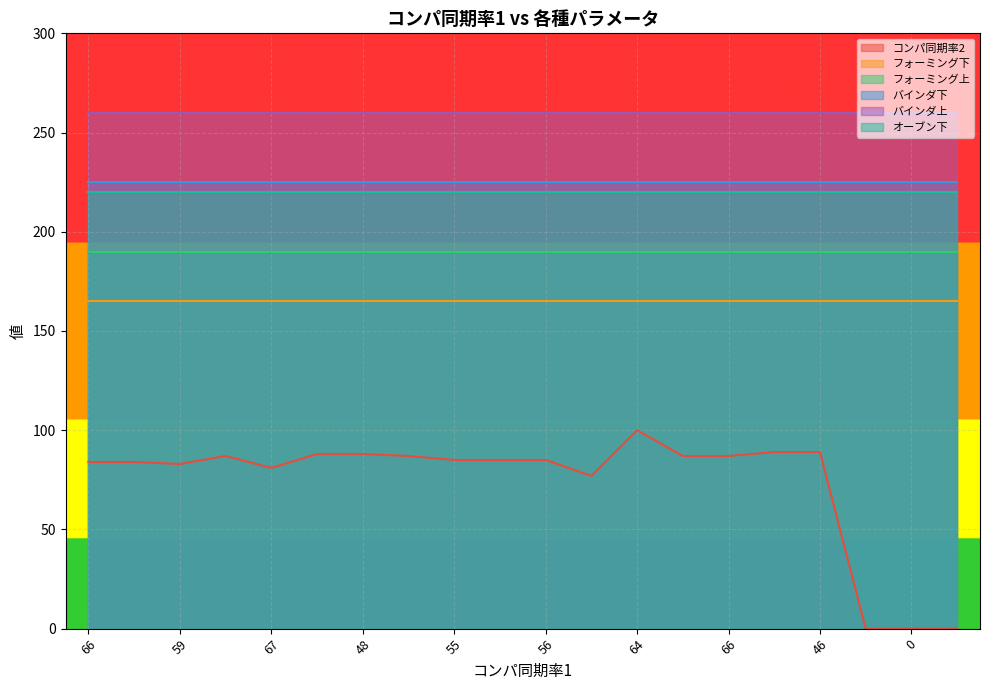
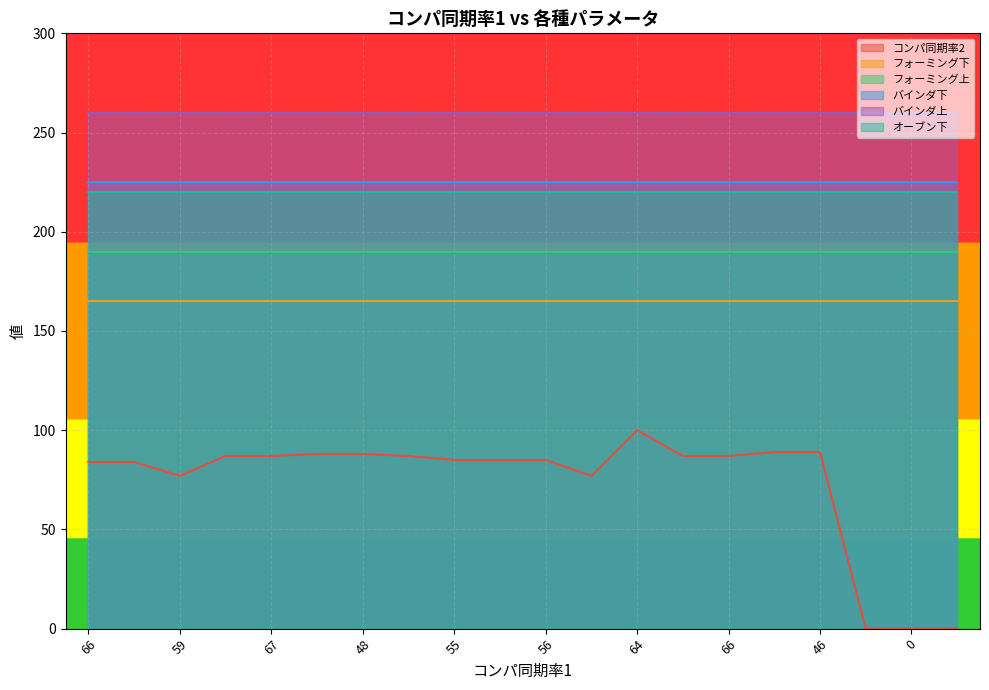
コンパ同期率2, 59: 83 -> 77
コンパ同期率2, 67: 81 -> 87
